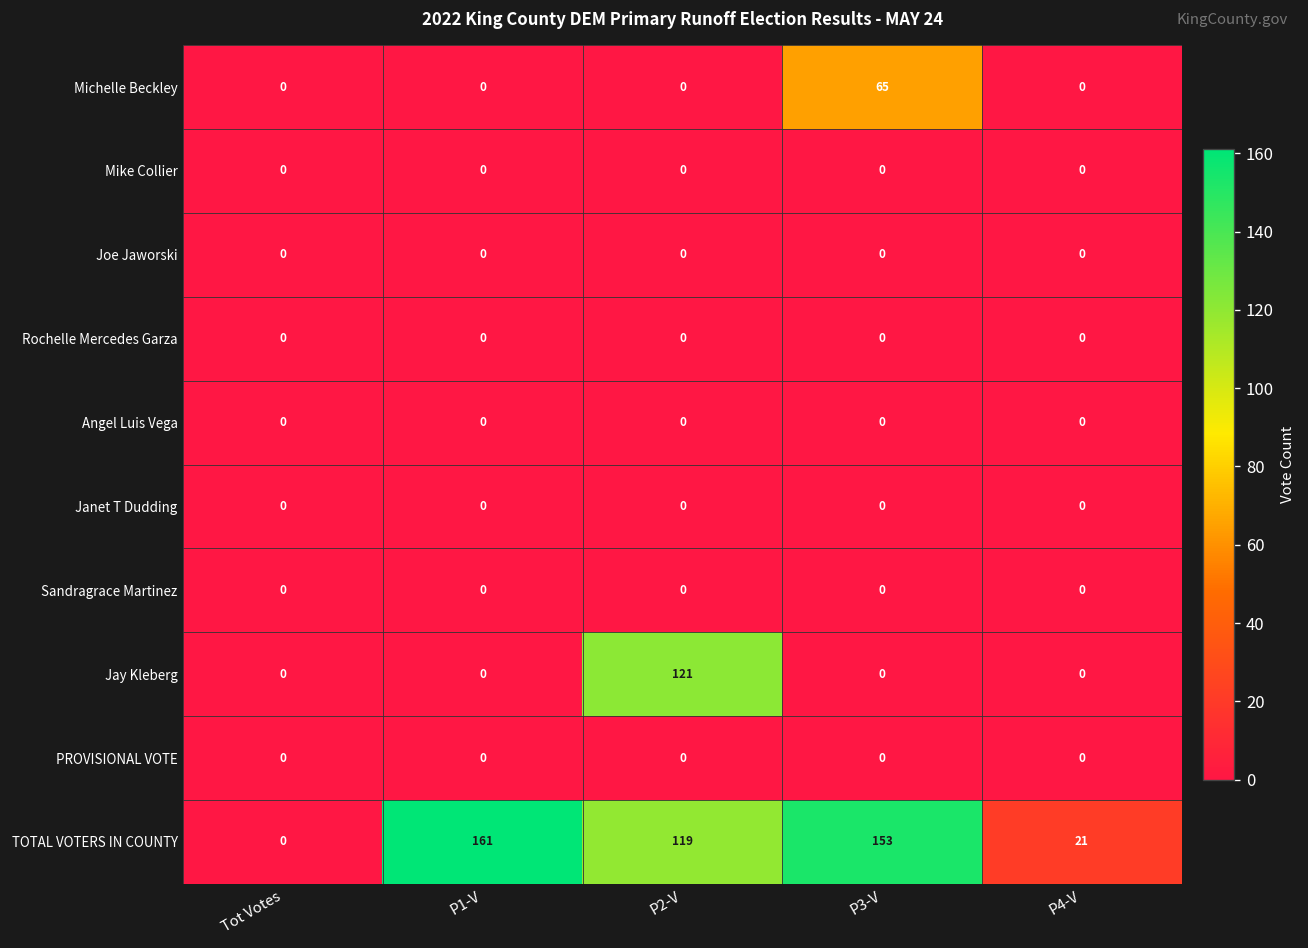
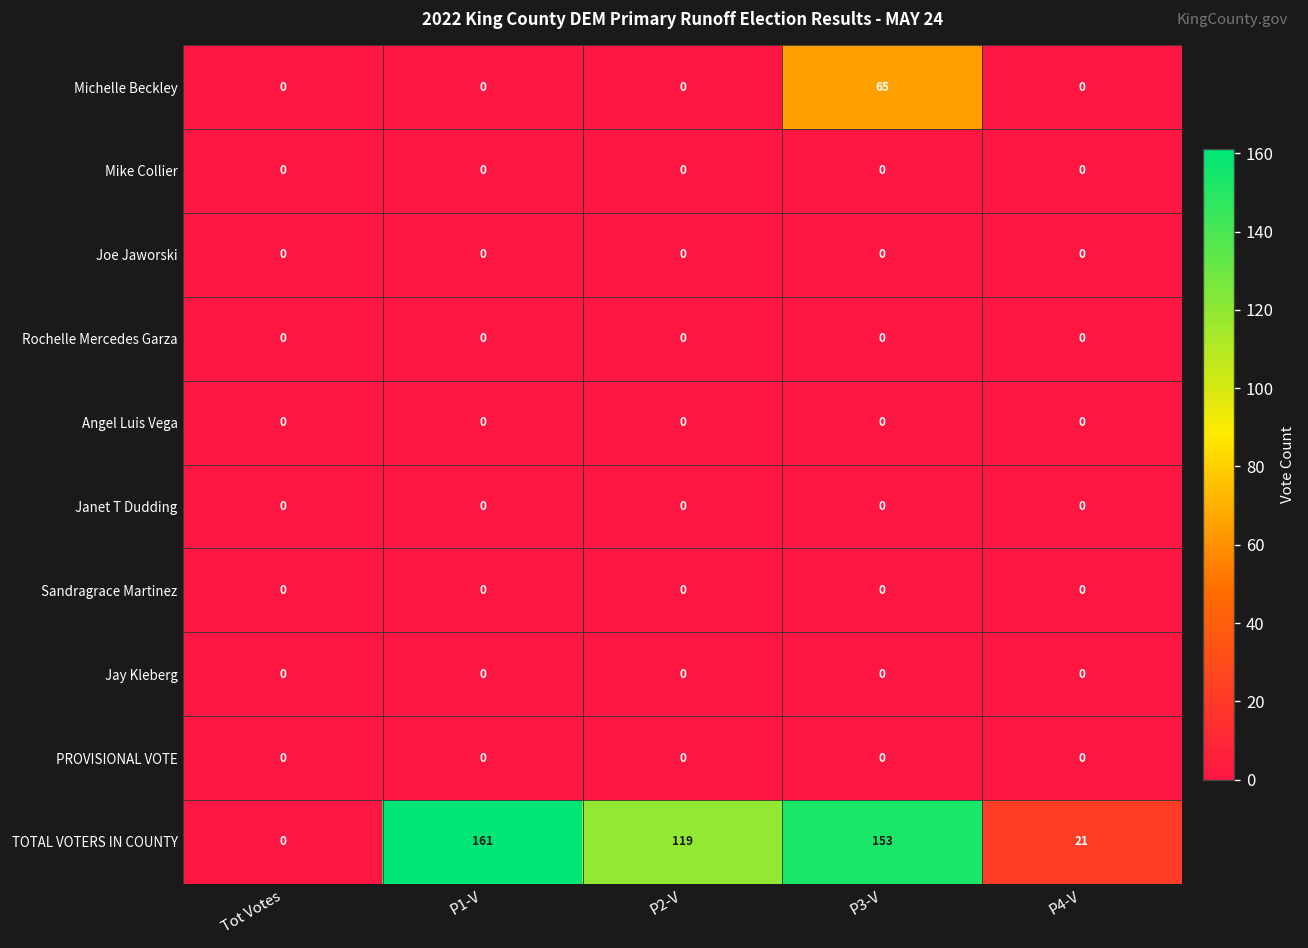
Jay Kleberg, P2-V: 121 -> 0
